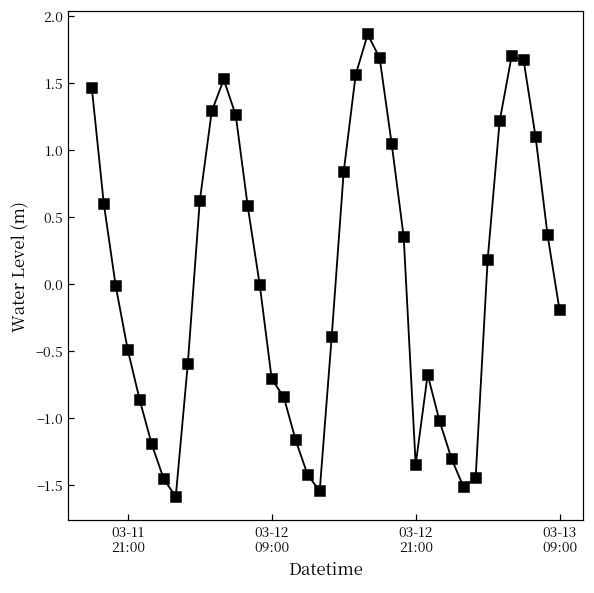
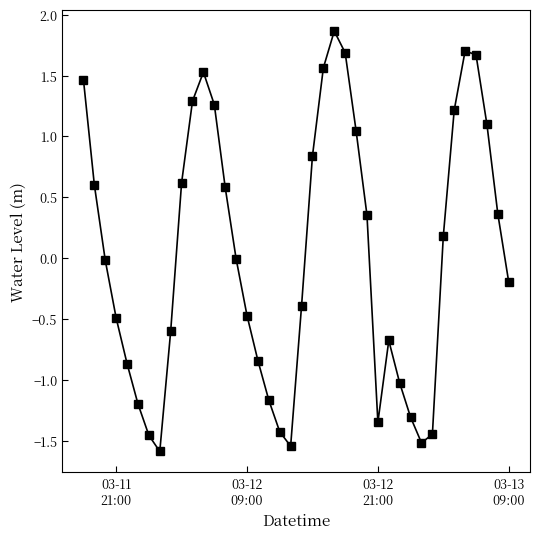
03-12 09:00: -0.71 -> -0.47
